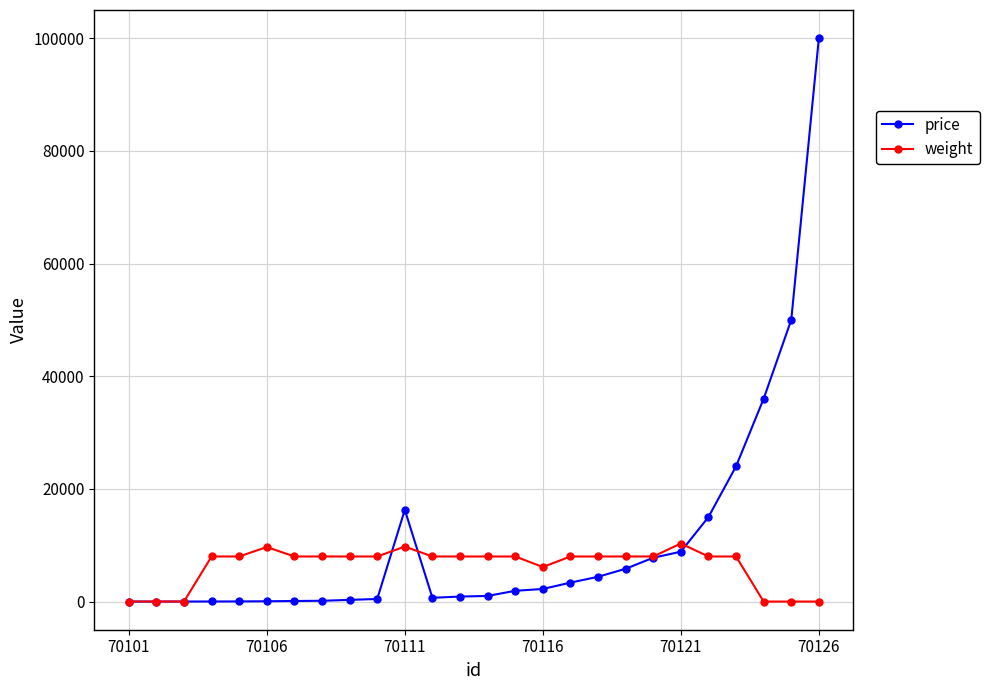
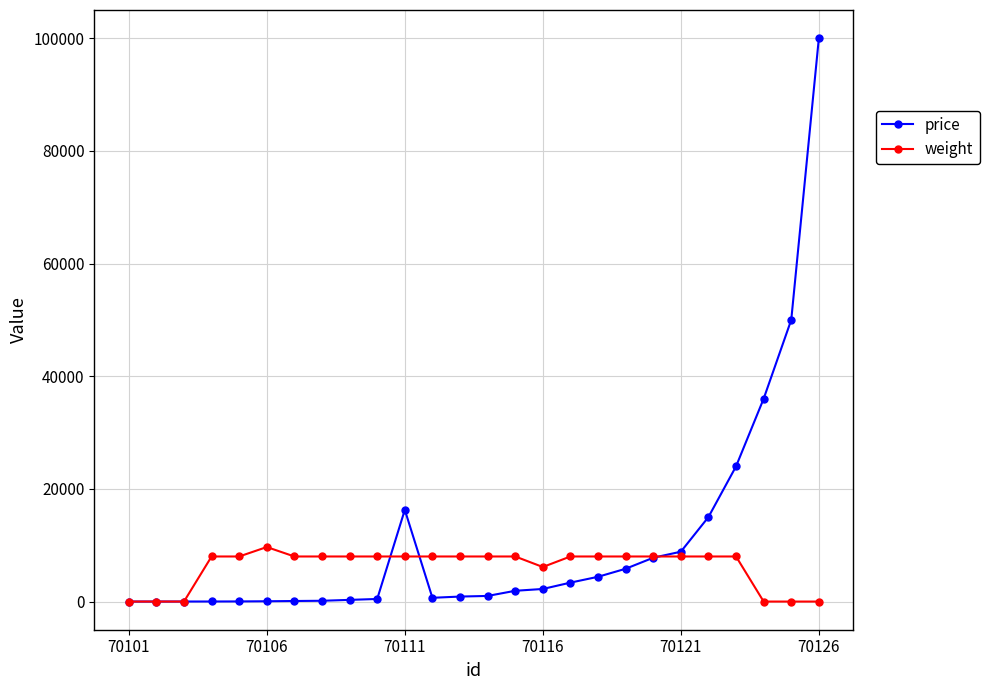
weight, 70111: 10000 -> 8000
weight, 70121: 10000 -> 8000
